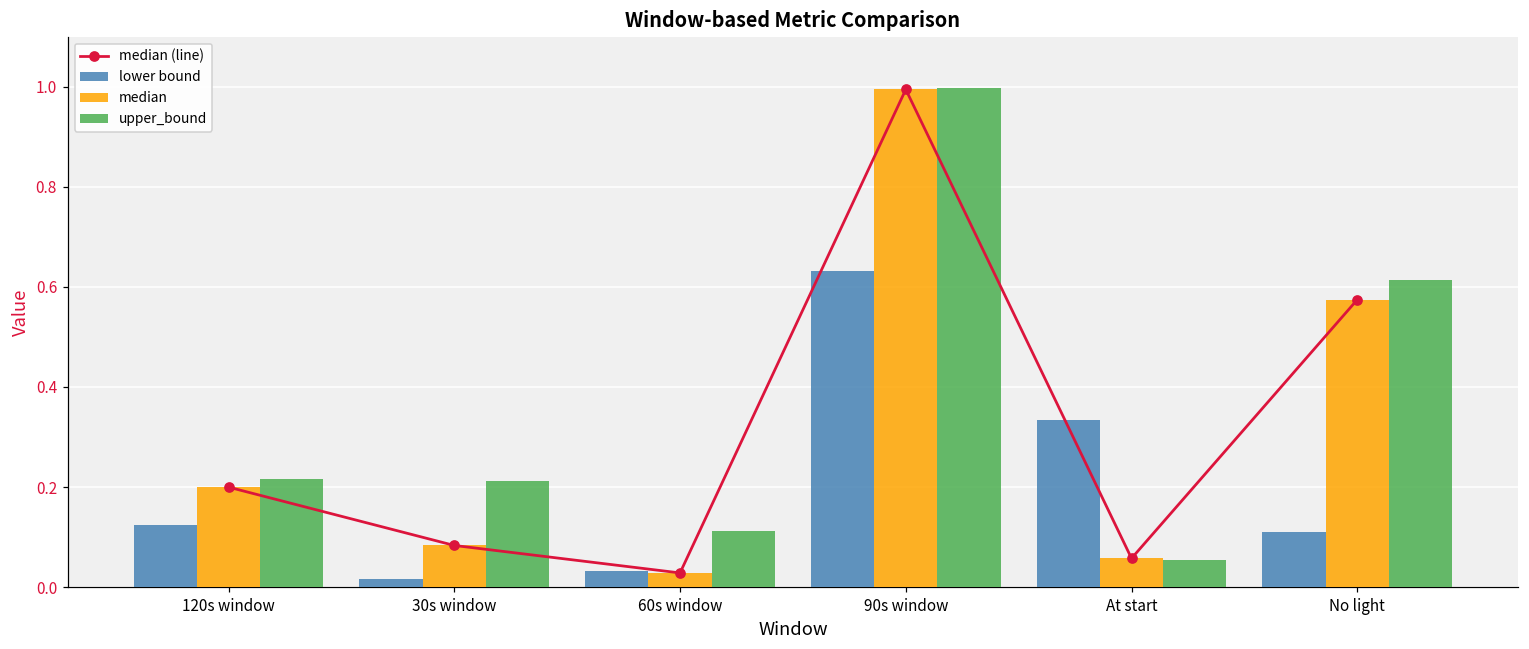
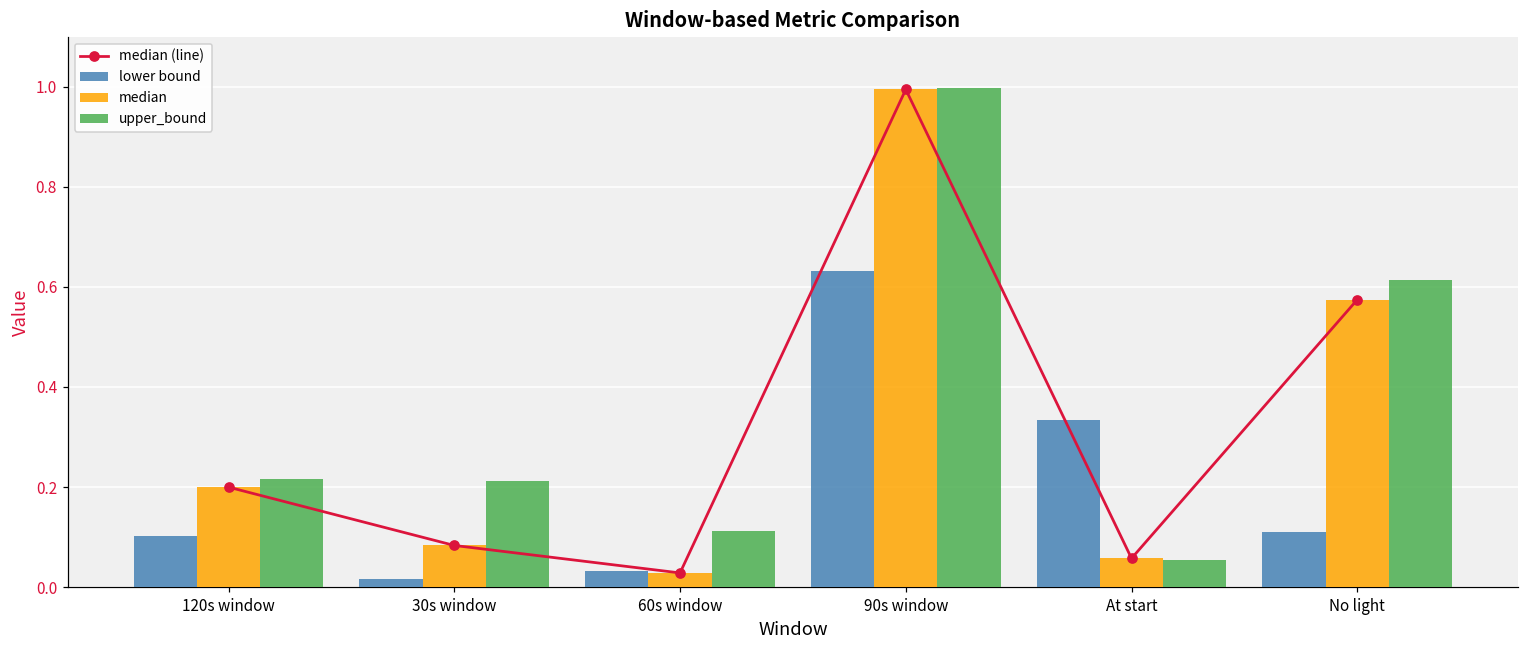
lower bound, 120s window: 0.12 -> 0.10
